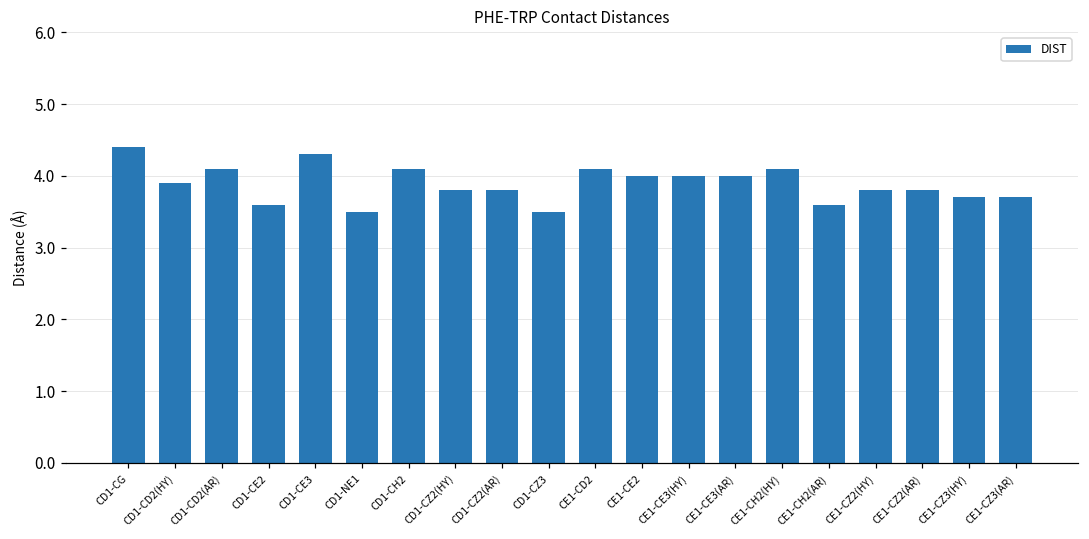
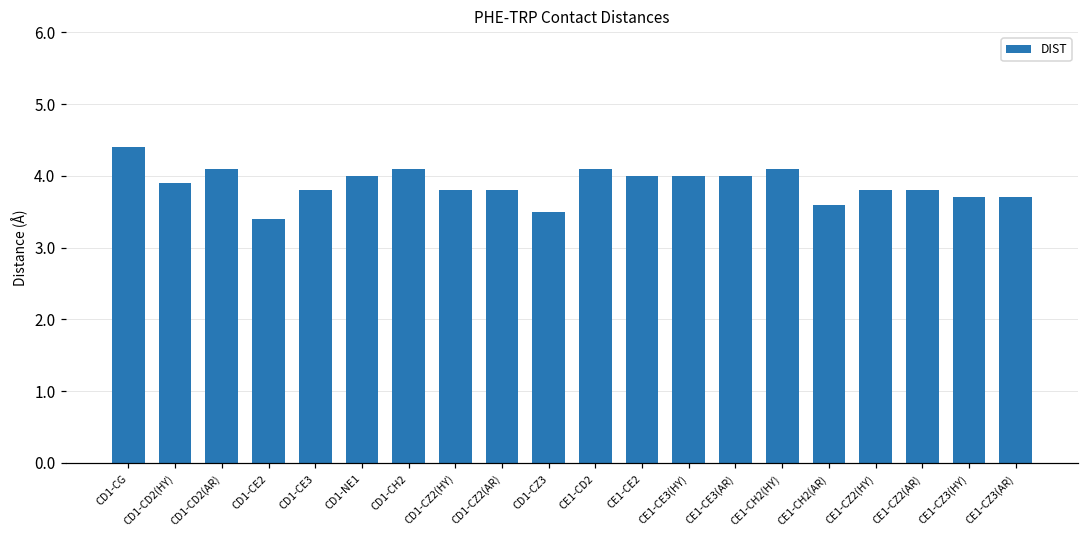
CD1-CE2: 3.6 -> 3.4
CD1-CE3: 4.3 -> 3.8
CD1-NE1: 3.5 -> 4.0
